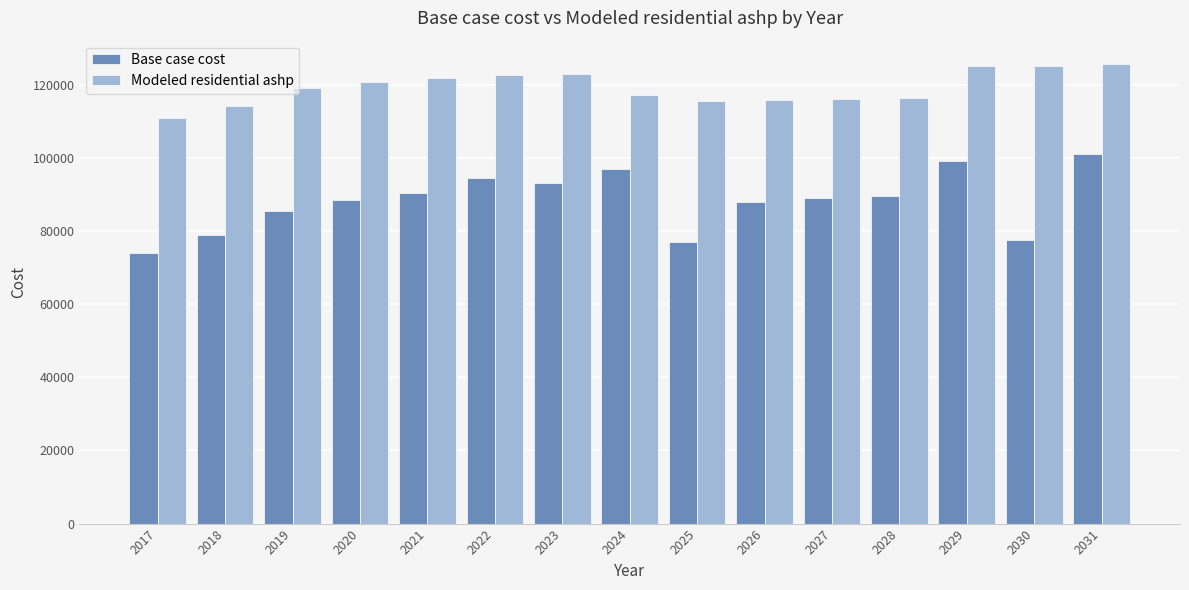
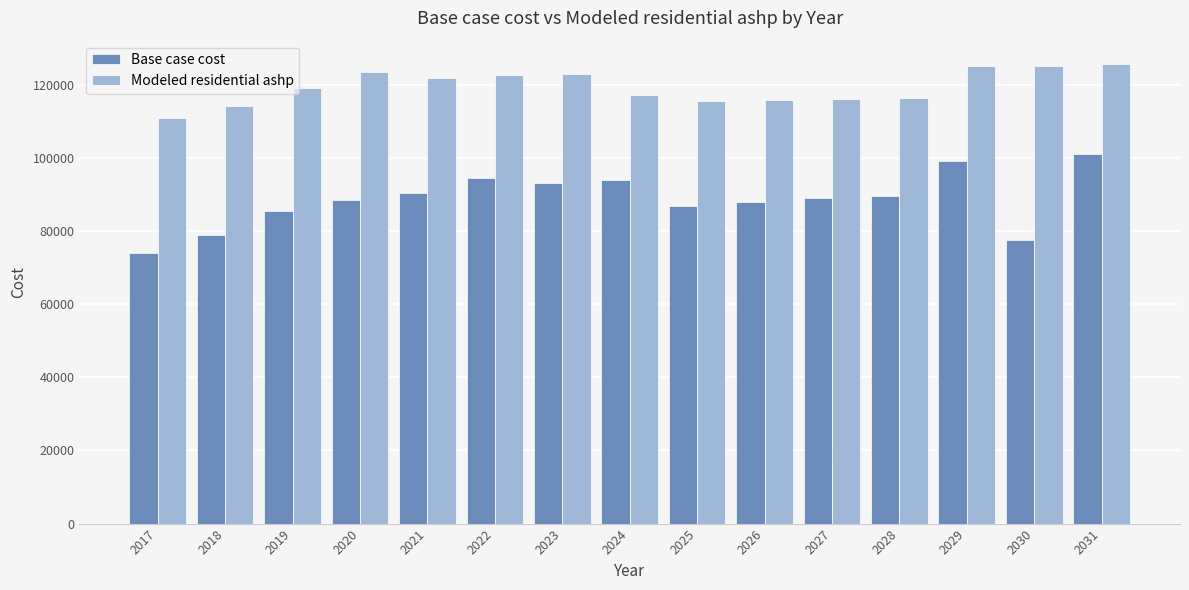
Modeled residential ashp, 2020: 121000 -> 123000
Base case cost, 2024: 97000 -> 94000
Base case cost, 2025: 77000 -> 87000
